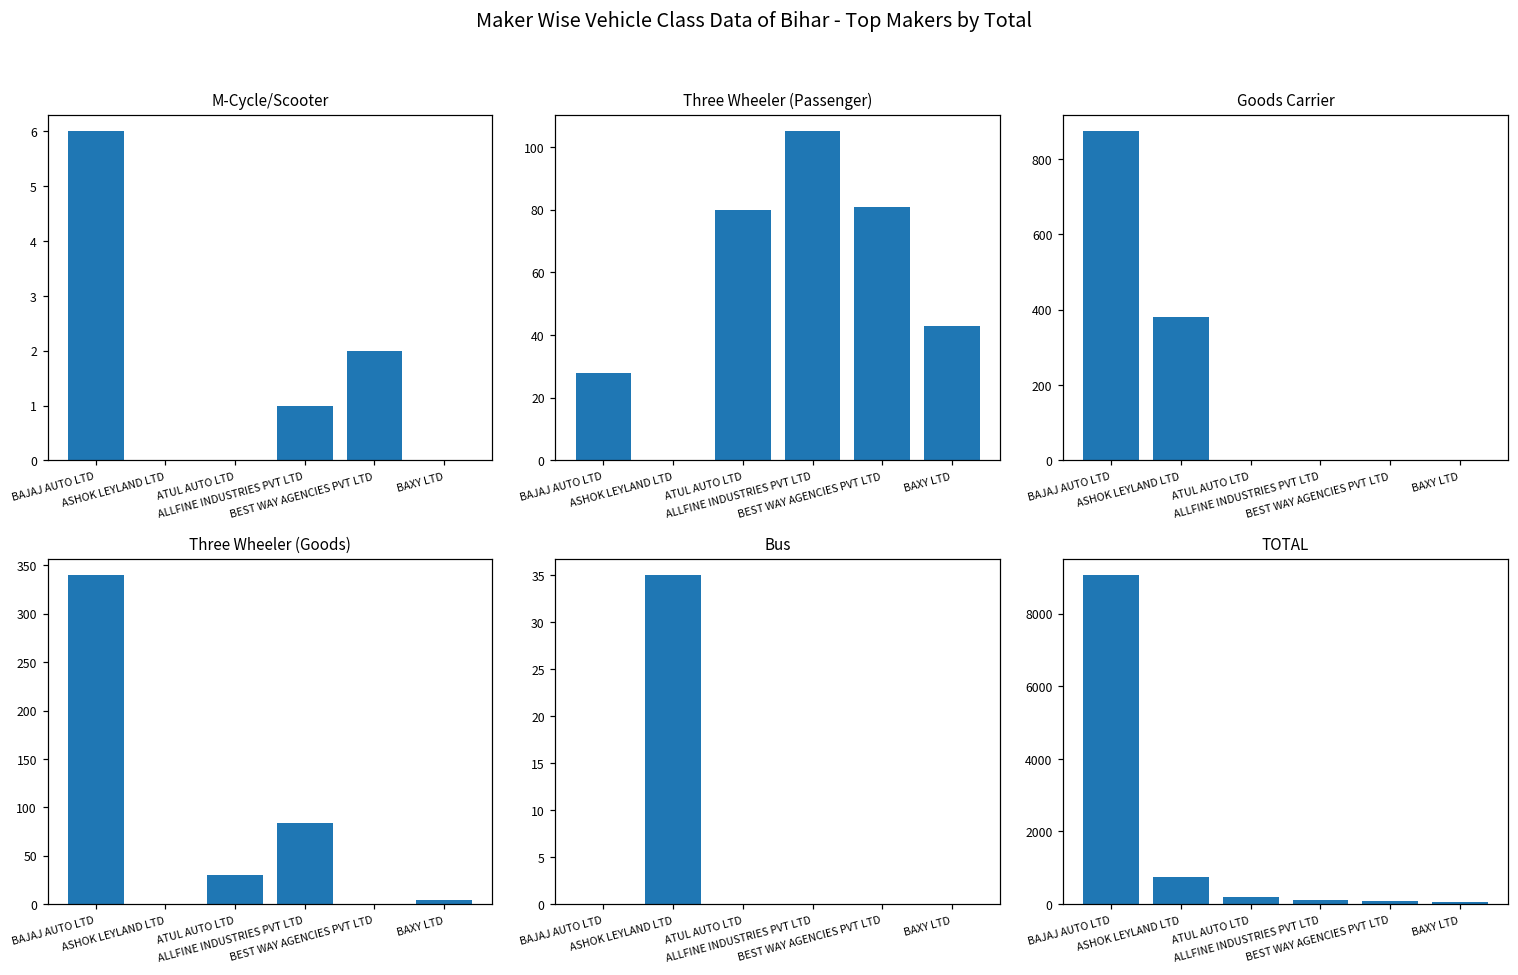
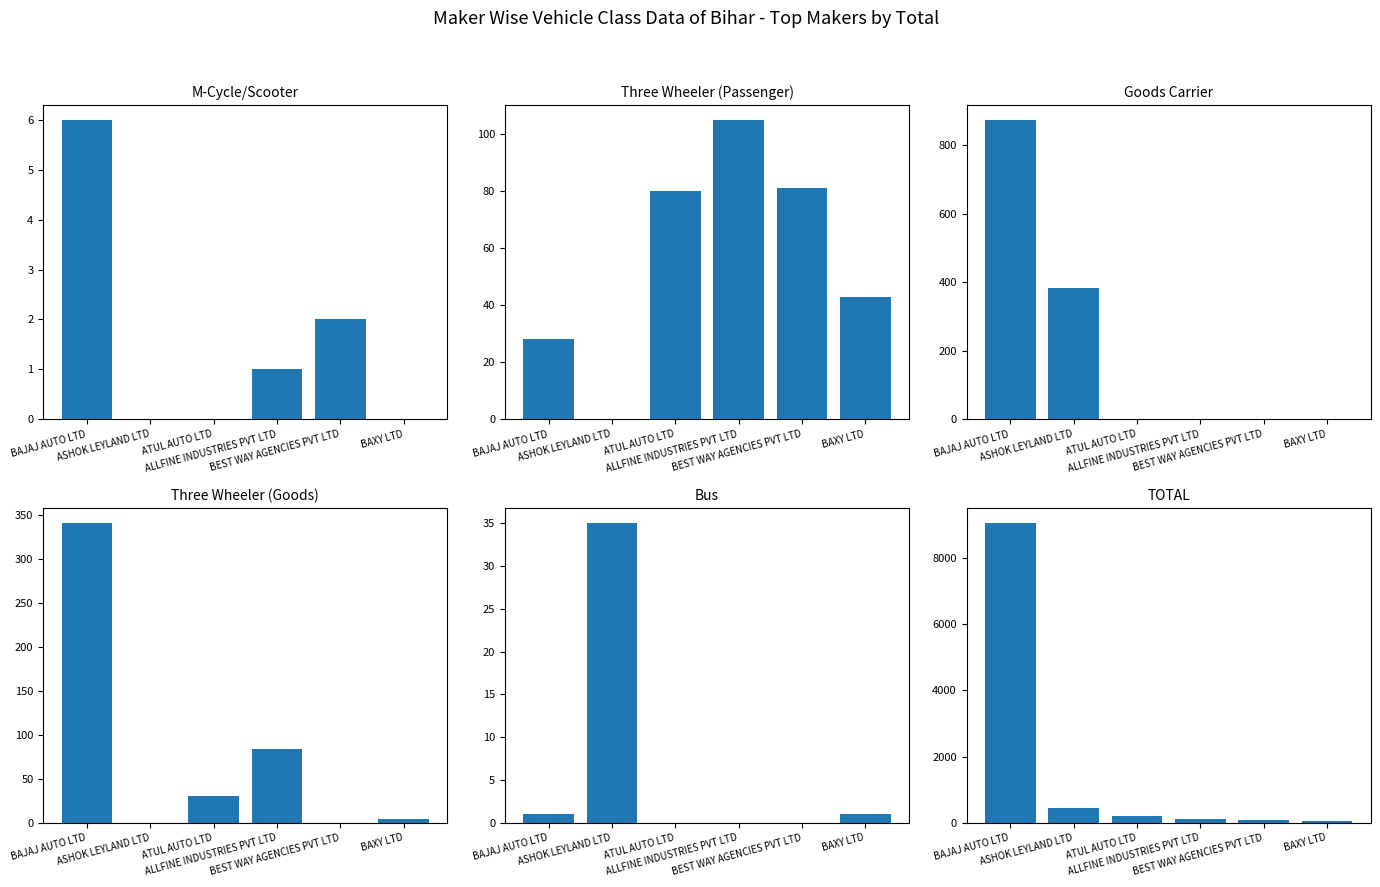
Bus, BAJAJ AUTO LTD: 0 -> 1
Bus, BAXY LTD: 0 -> 1
TOTAL, ASHOK LEYLAND LTD: 700 -> 400
